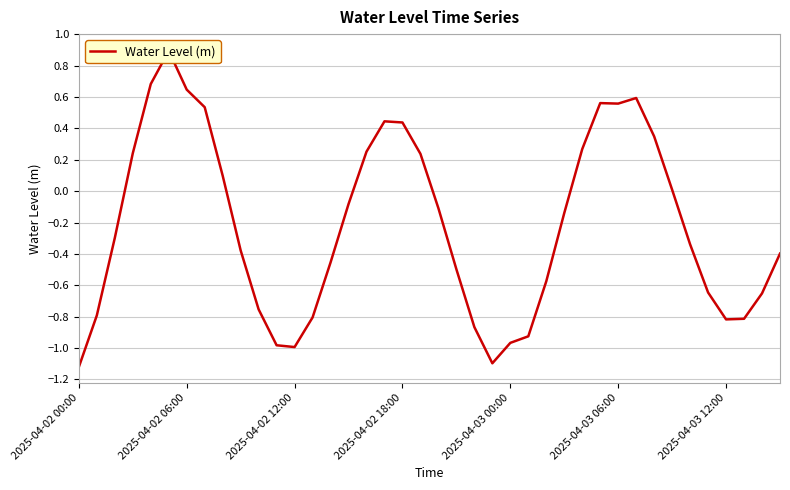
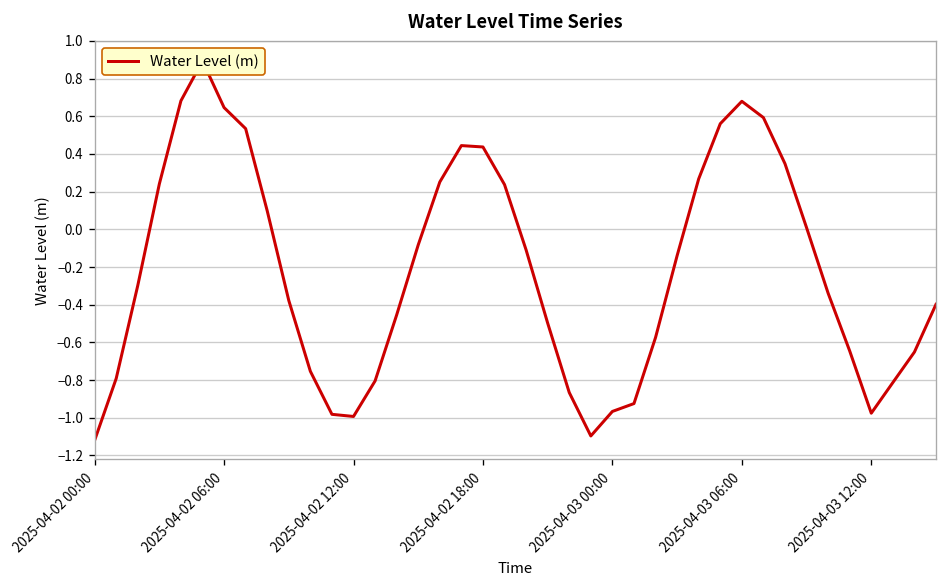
2025-04-03 06:00: 0.56 -> 0.68
2025-04-03 12:00: -0.82 -> -0.98
